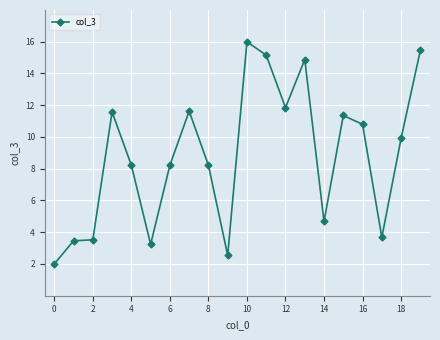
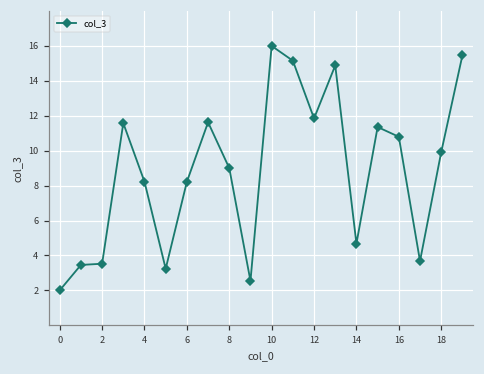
8: 8.2 -> 9.0
